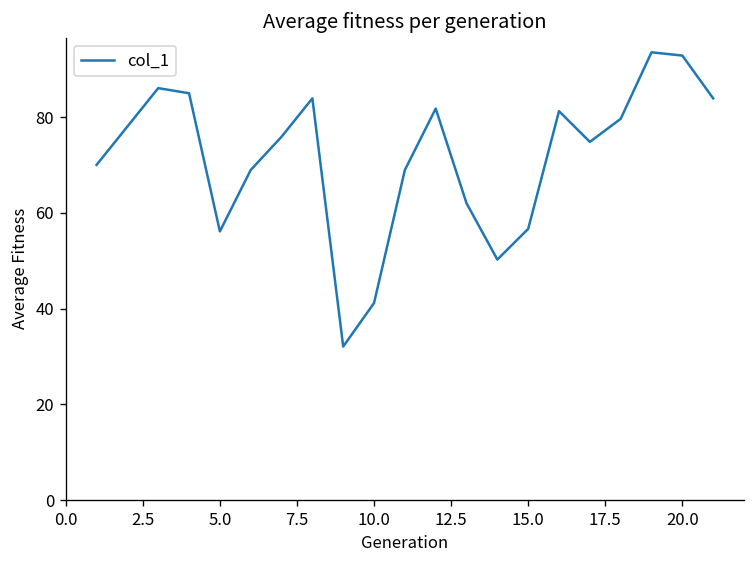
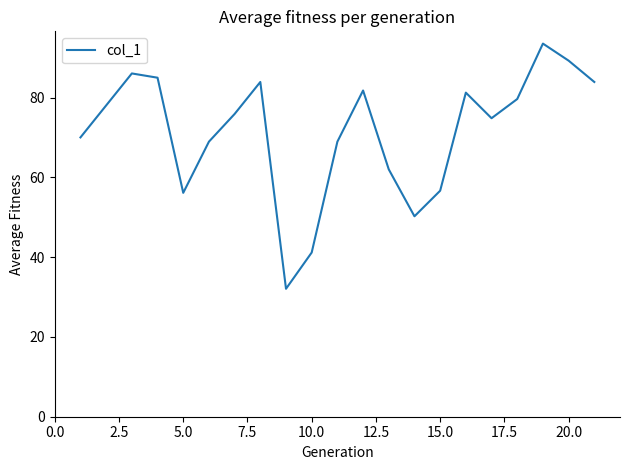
20.0: 93 -> 89
